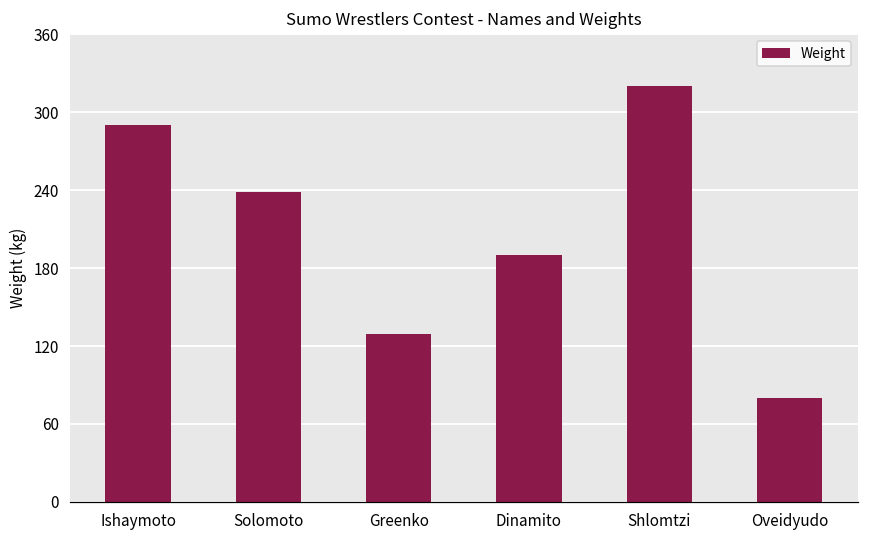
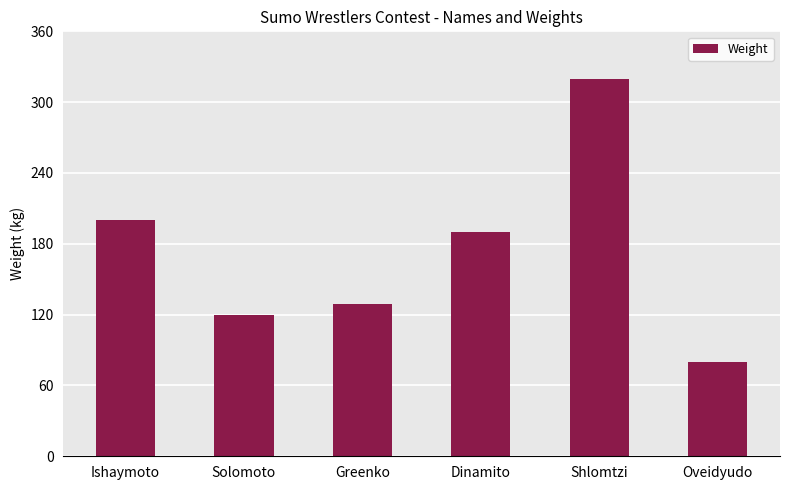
Ishaymoto: 290 -> 200
Solomoto: 239 -> 120
